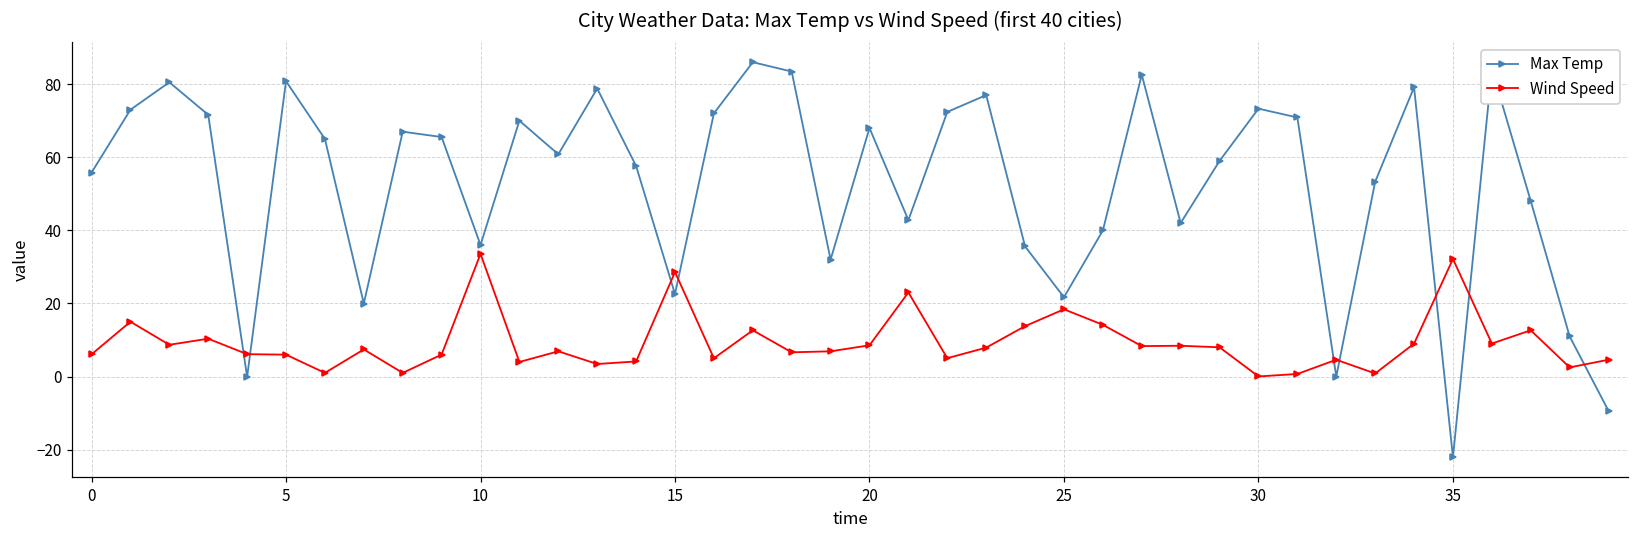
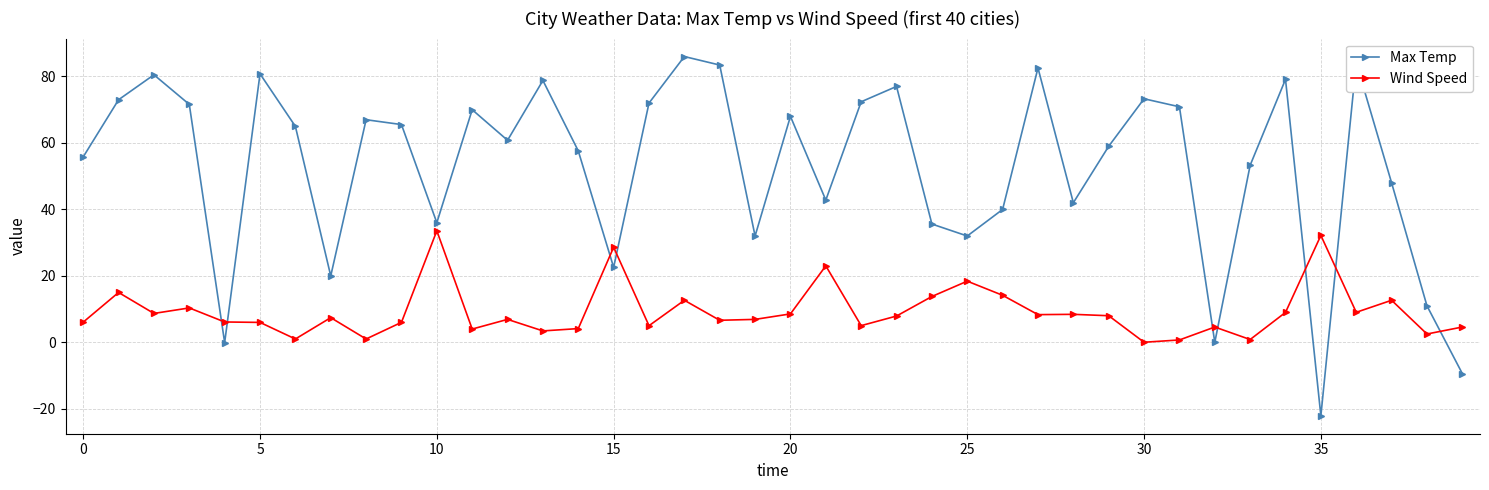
Max Temp, 25: 22 -> 32
